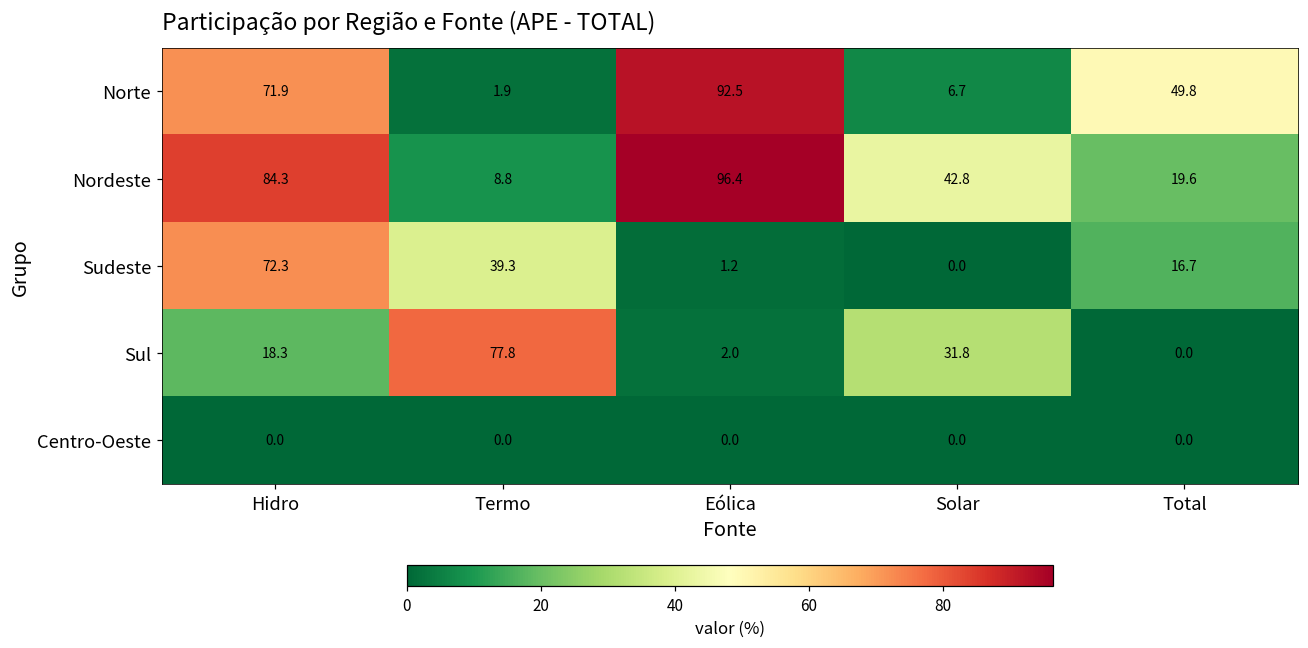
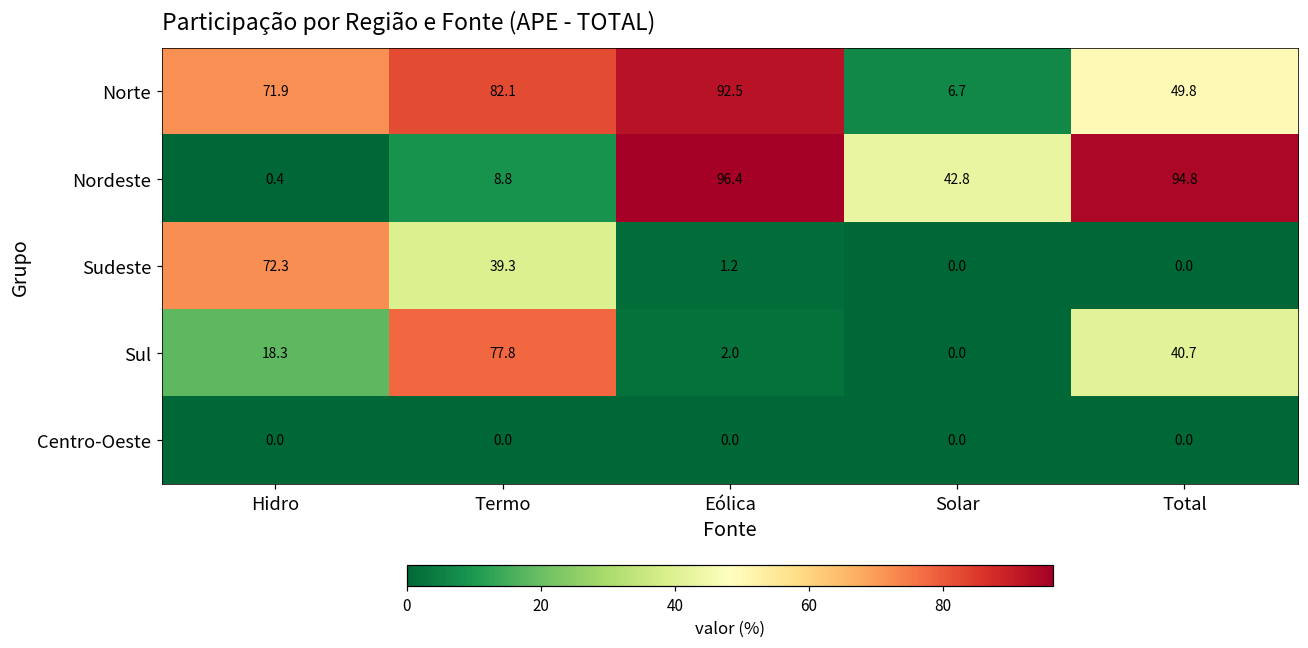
Norte, Termo: 1.9 -> 82.1
Nordeste, Hidro: 84.3 -> 0.4
Nordeste, Total: 19.6 -> 94.8
Sudeste, Total: 16.7 -> 0.0
Sul, Solar: 31.8 -> 0.0
Sul, Total: 0.0 -> 40.7
